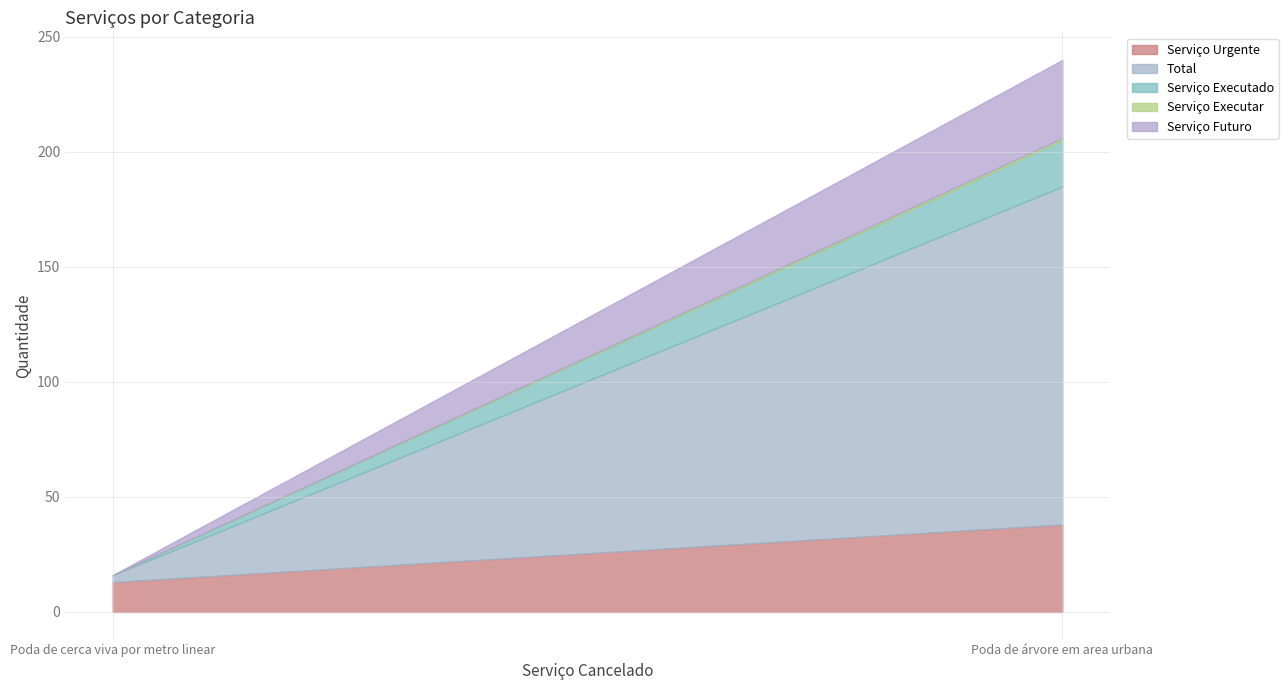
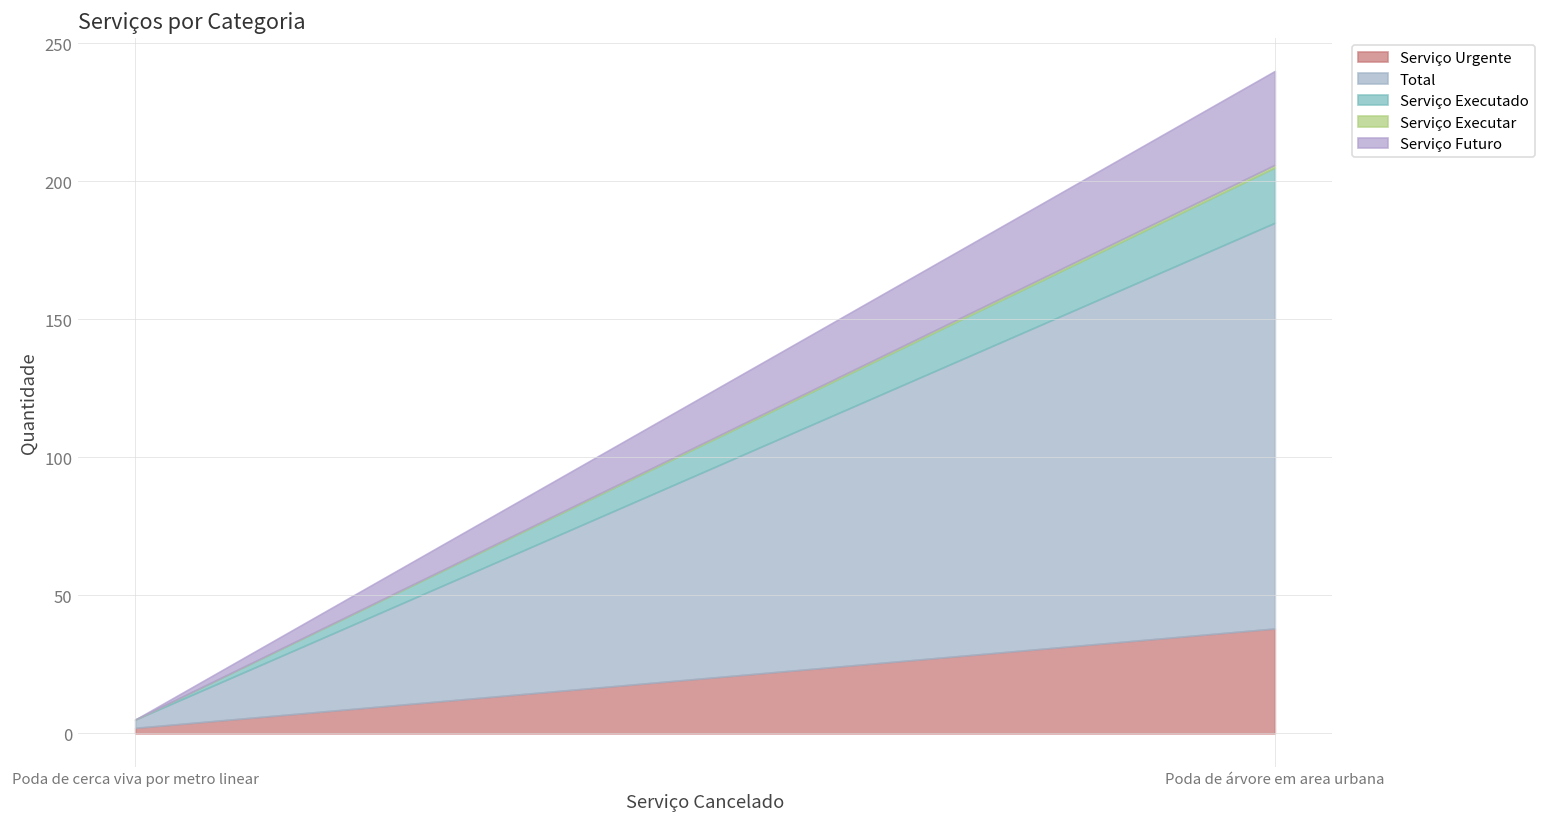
Serviço Urgente, Poda de cerca viva por metro linear: 13 -> 2
